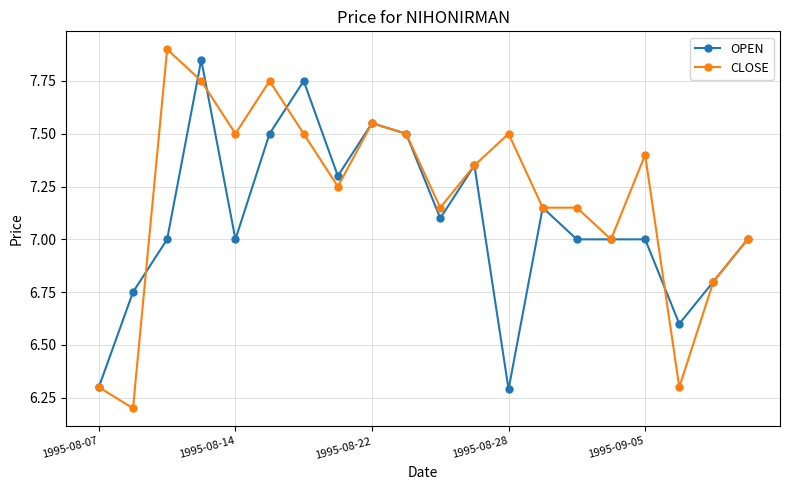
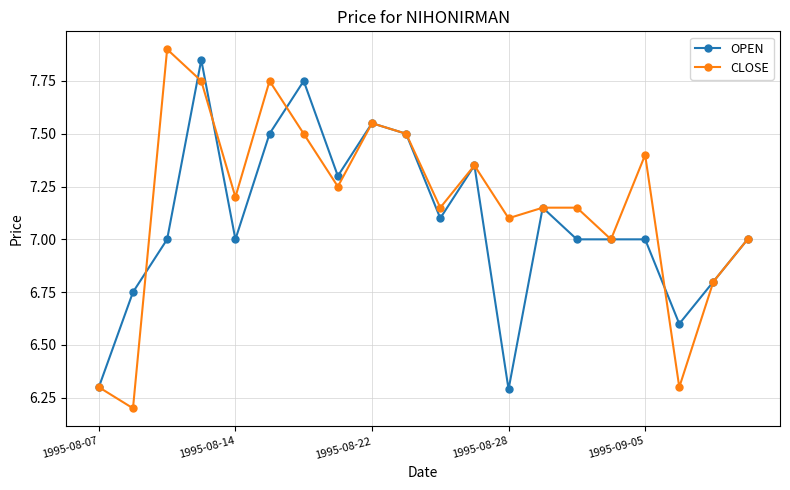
CLOSE, 1995-08-14: 7.5 -> 7.2
CLOSE, 1995-08-28: 7.5 -> 7.1
